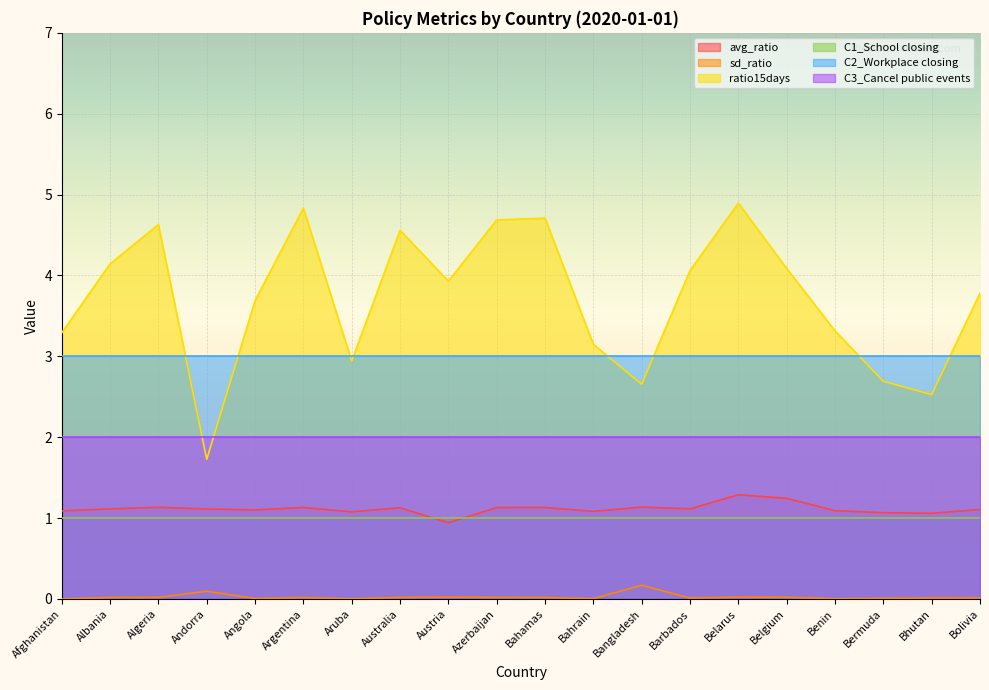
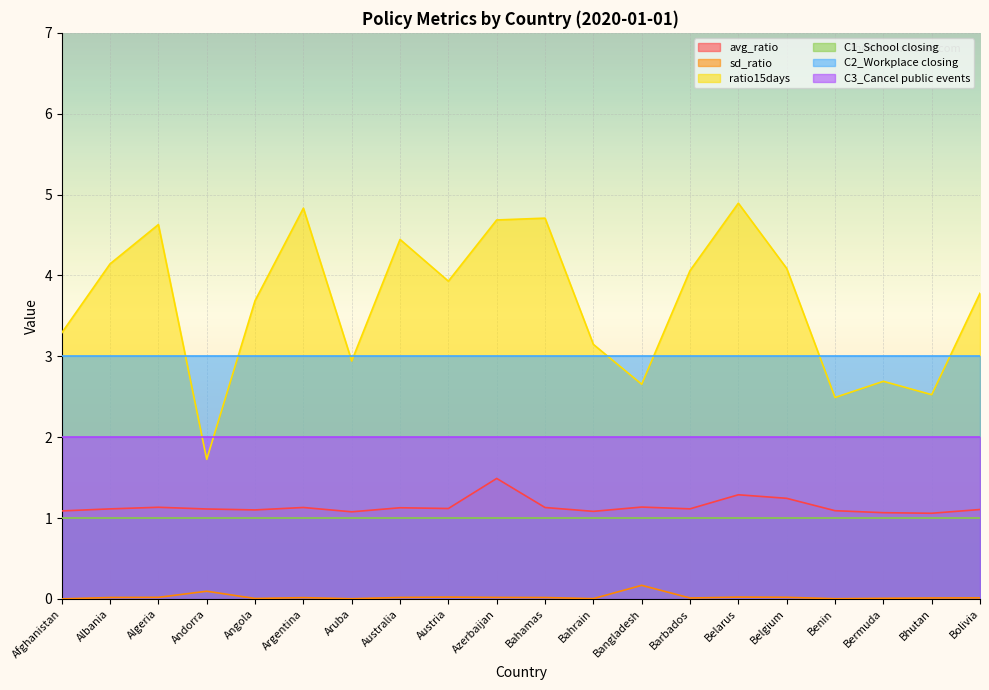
ratio15days, Australia: 4.6 -> 4.4
avg_ratio, Austria: 0.9 -> 1.1
avg_ratio, Azerbaijan: 1.1 -> 1.5
ratio15days, Benin: 3.3 -> 2.5
